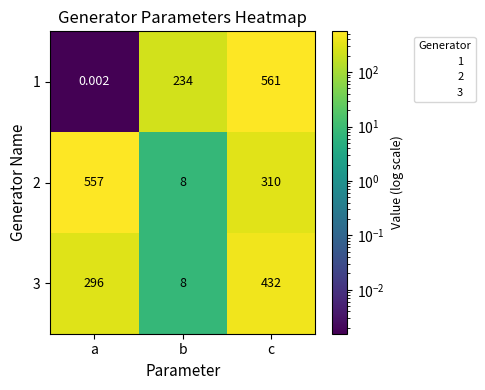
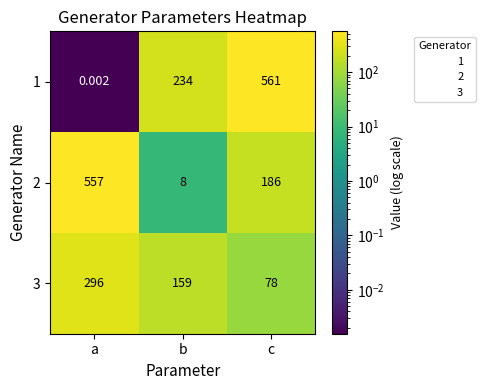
2, c: 310 -> 186
3, b: 8 -> 159
3, c: 432 -> 78
